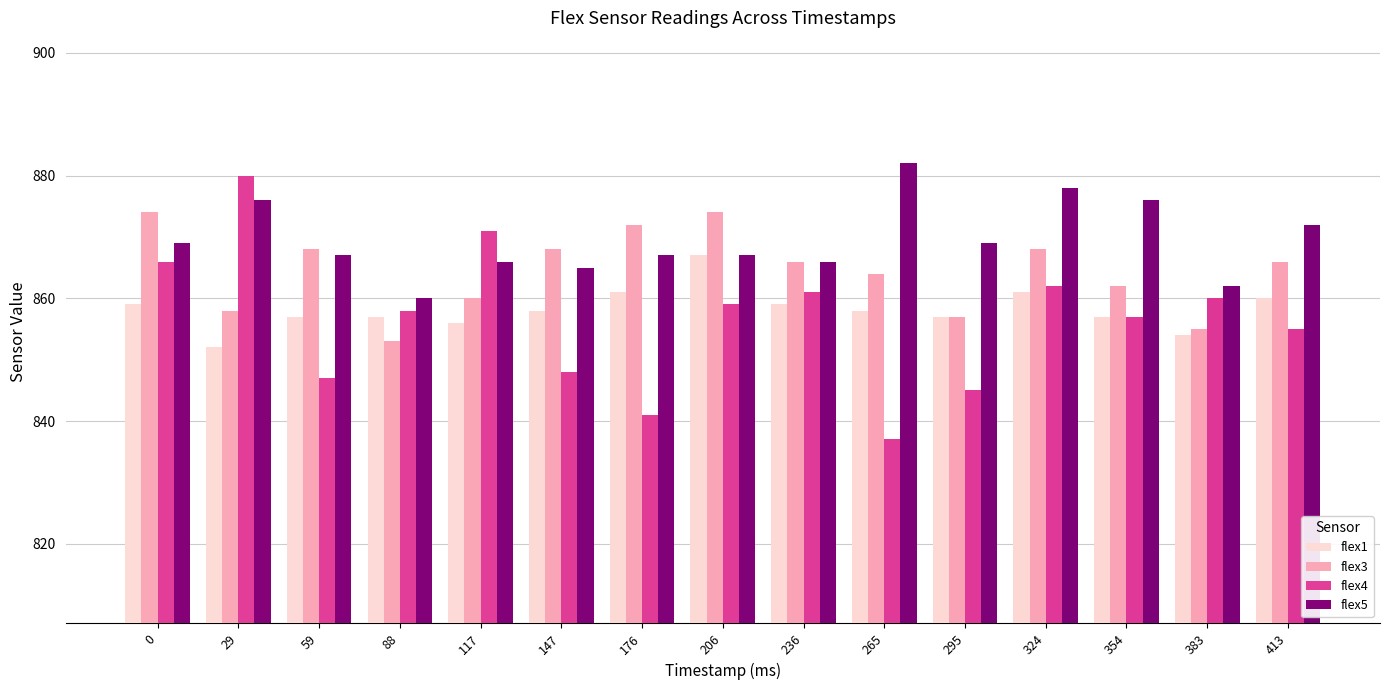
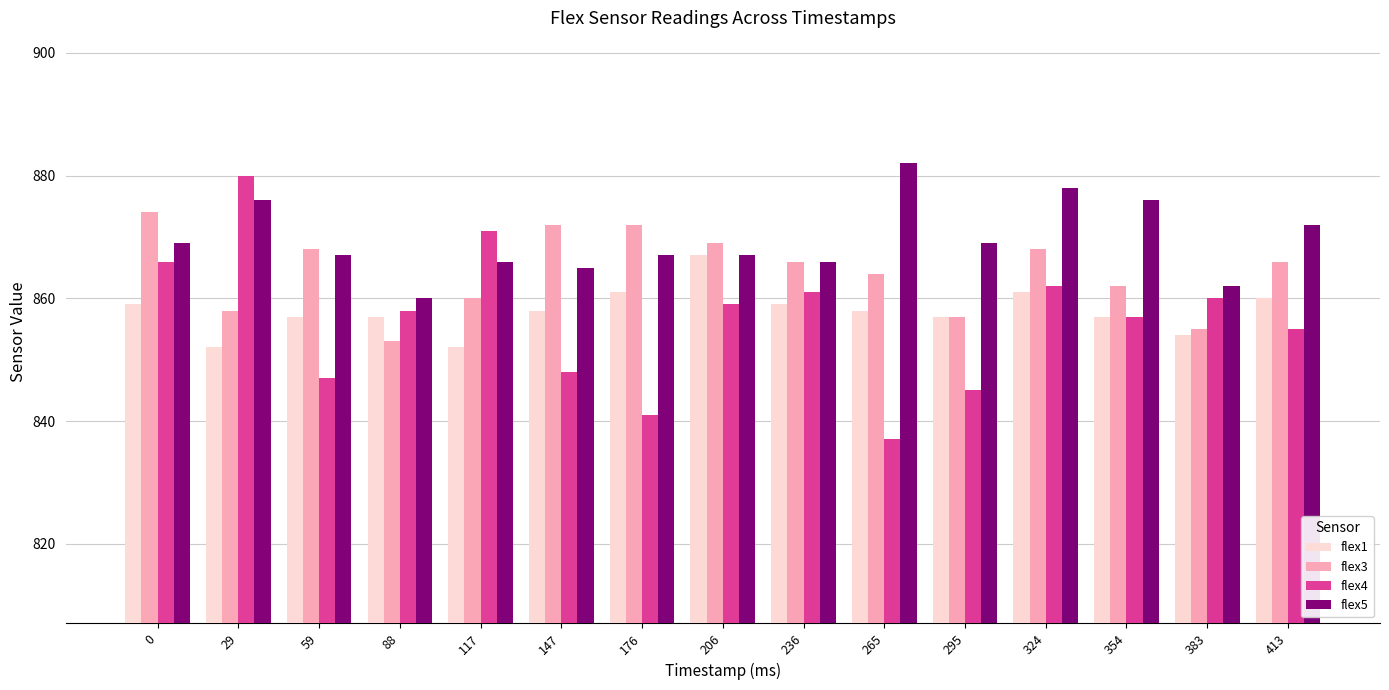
flex1, 117: 856 -> 852
flex3, 147: 868 -> 872
flex3, 206: 874 -> 869
